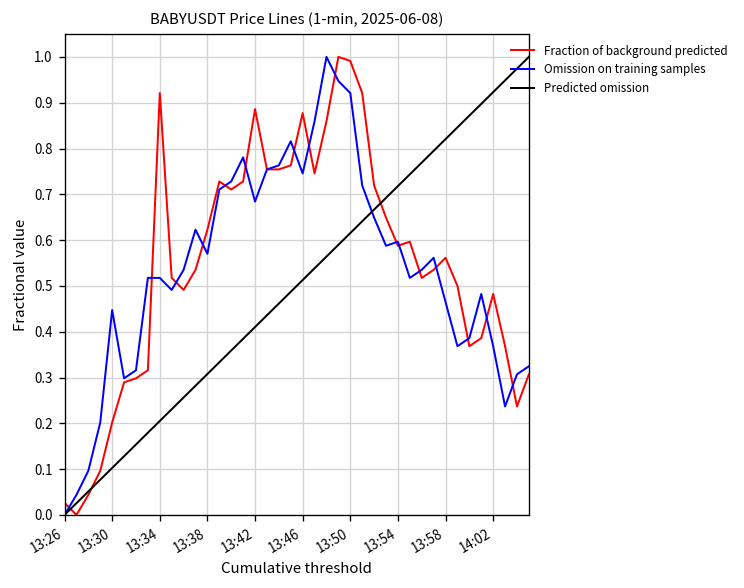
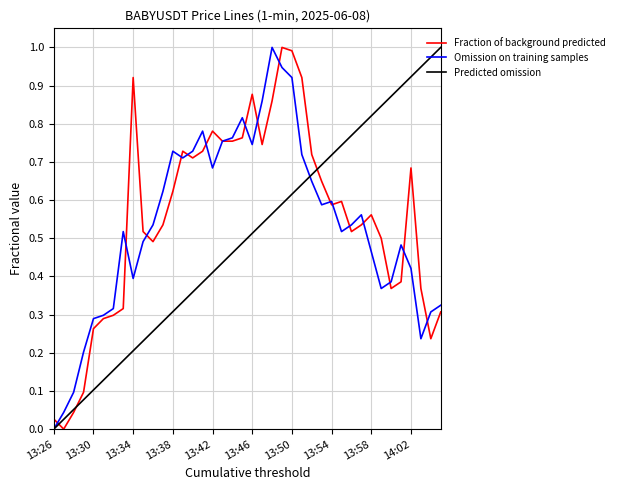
Fraction of background predicted, 13:30: 0.20 -> 0.26
Omission on training samples, 13:30: 0.45 -> 0.29
Omission on training samples, 13:34: 0.52 -> 0.39
Omission on training samples, 13:38: 0.57 -> 0.73
Fraction of background predicted, 13:42: 0.89 -> 0.78
Fraction of background predicted, 14:02: 0.48 -> 0.68
Omission on training samples, 14:02: 0.37 -> 0.42
